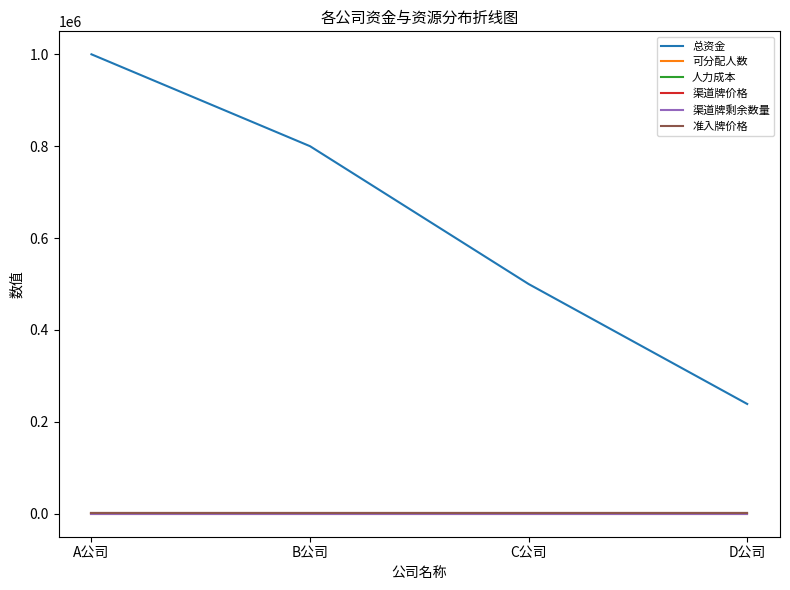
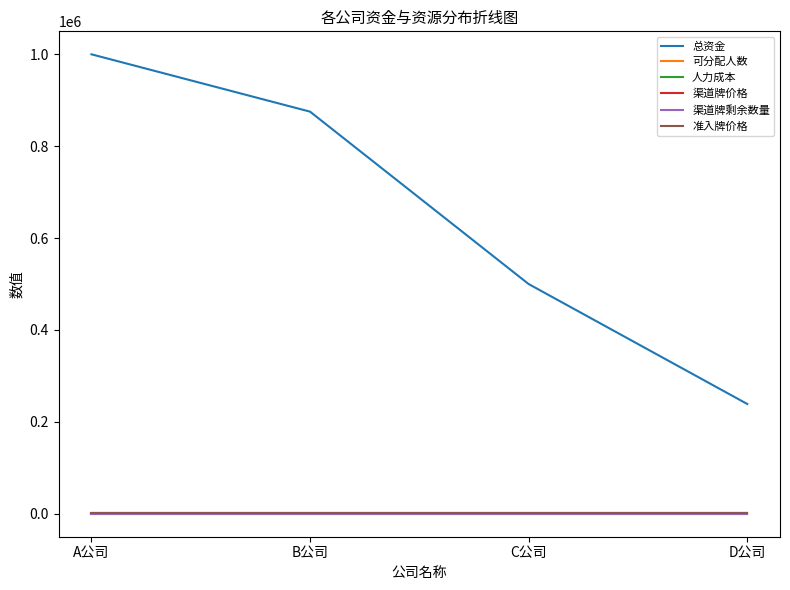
总资金, B公司: 800000 -> 880000
